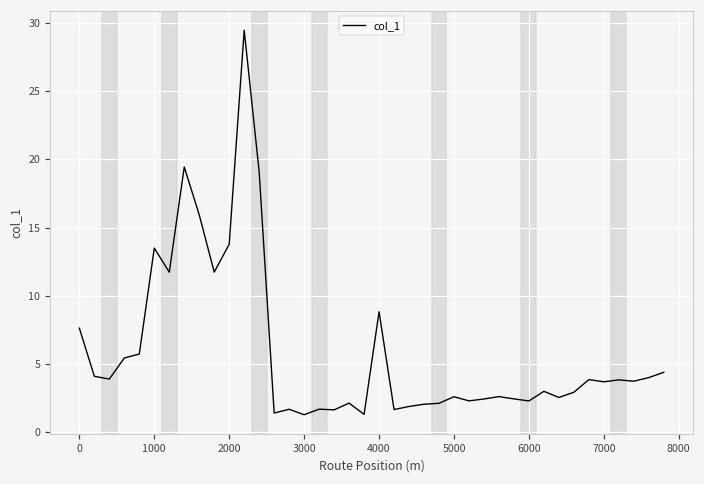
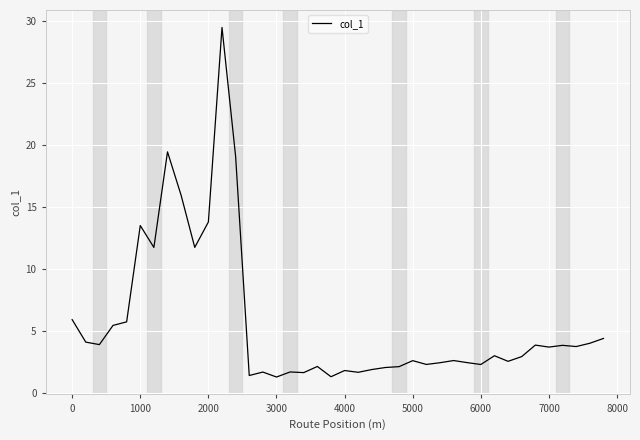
0: 7.6 -> 5.9
4000: 8.8 -> 1.8
